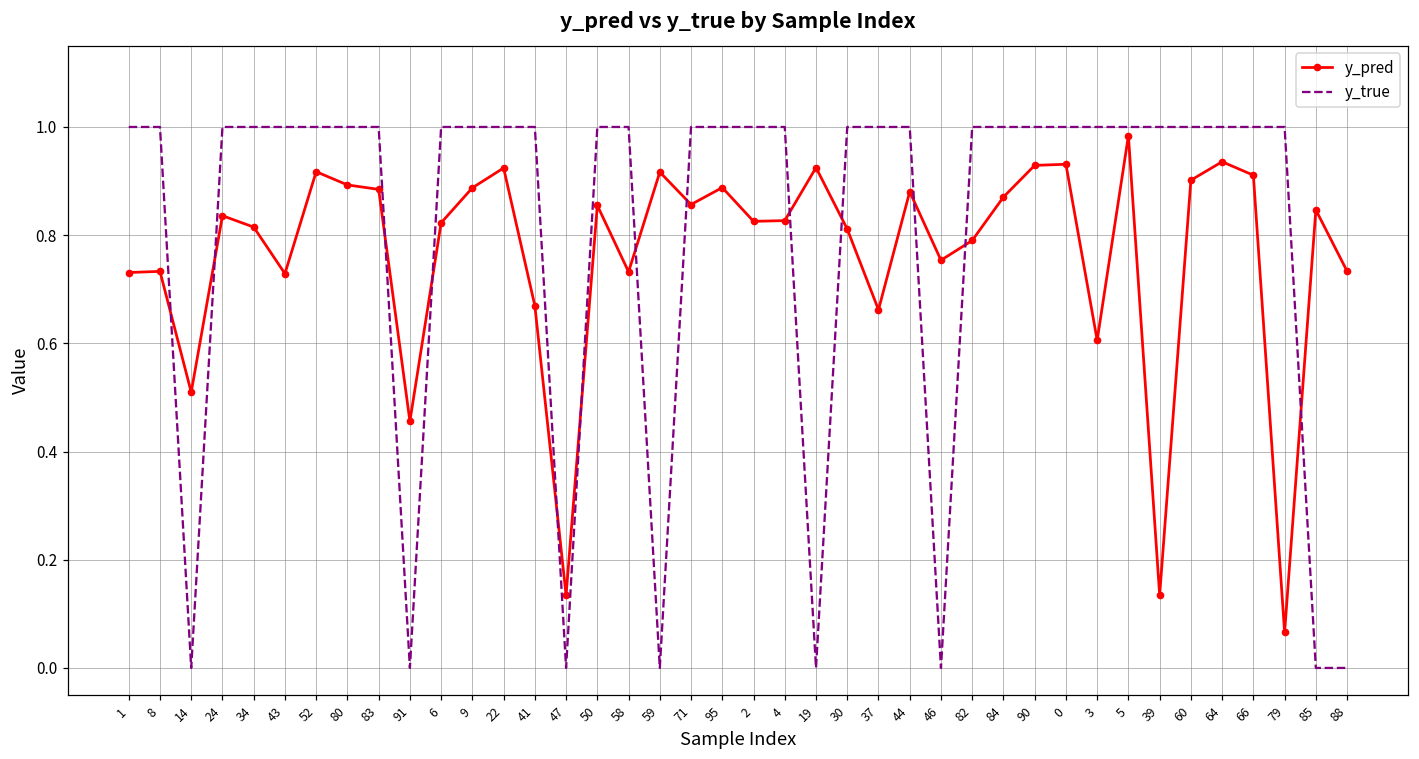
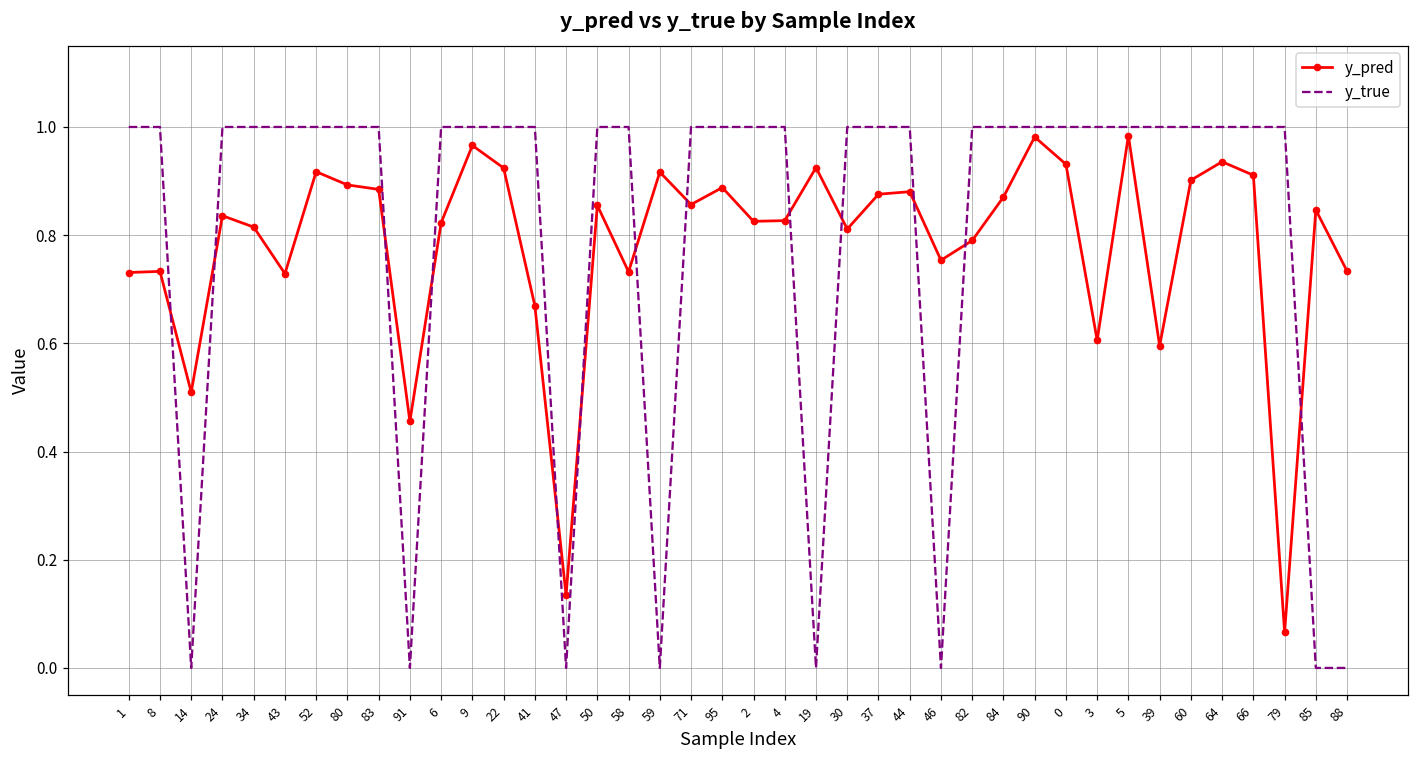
y_pred, 9: 0.89 -> 0.97
y_pred, 37: 0.66 -> 0.88
y_pred, 90: 0.93 -> 0.98
y_pred, 39: 0.13 -> 0.60
